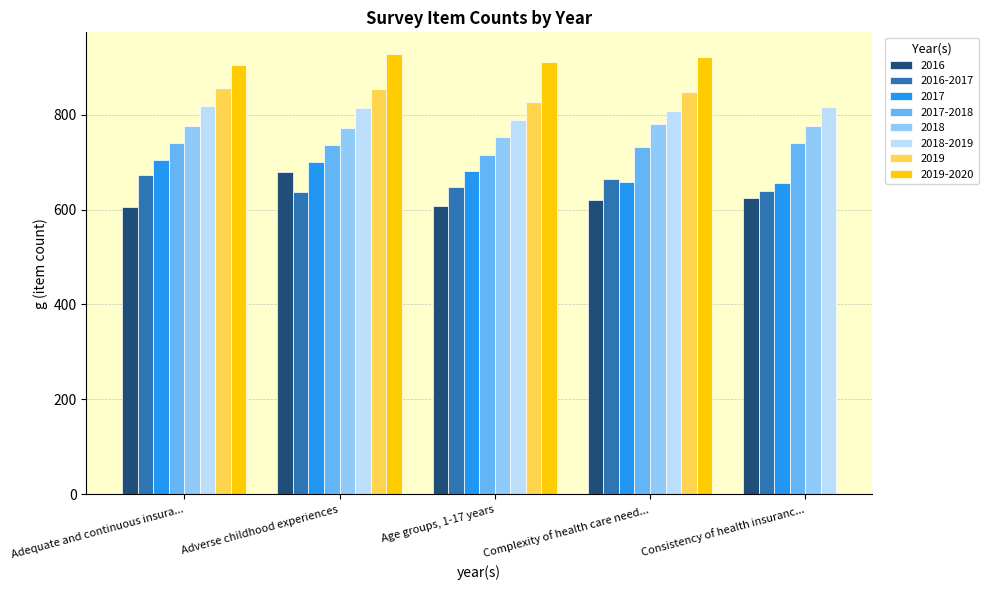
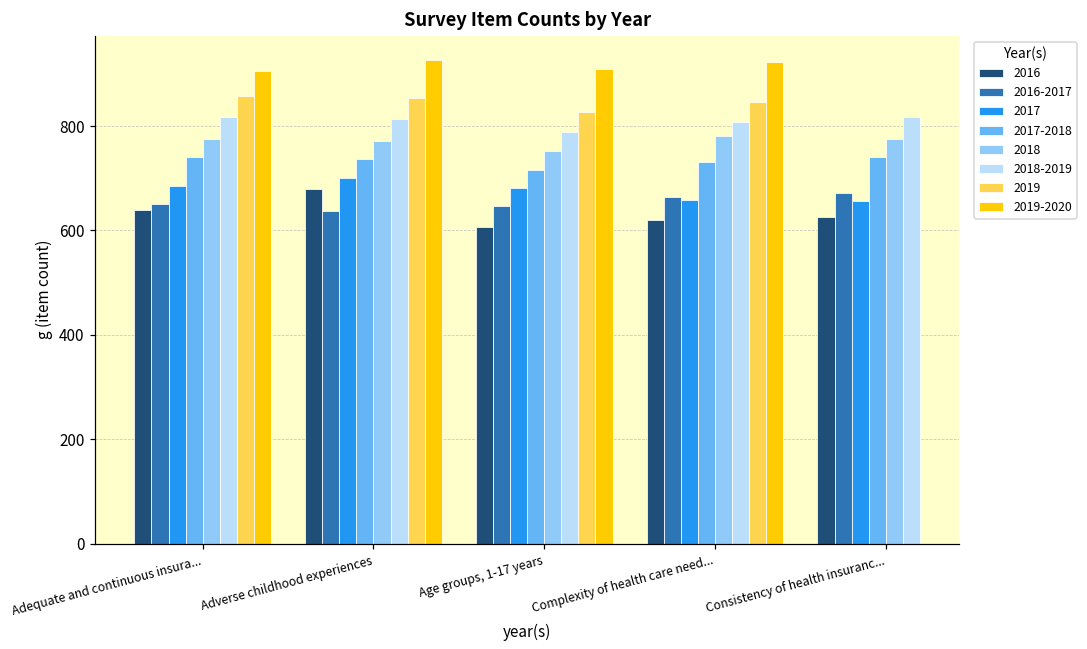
2016, Adequate and continuous insura...: 610 -> 640
2016-2017, Adequate and continuous insura...: 670 -> 650
2017, Adequate and continuous insura...: 700 -> 690
2016-2017, Consistency of health insuranc...: 640 -> 670
